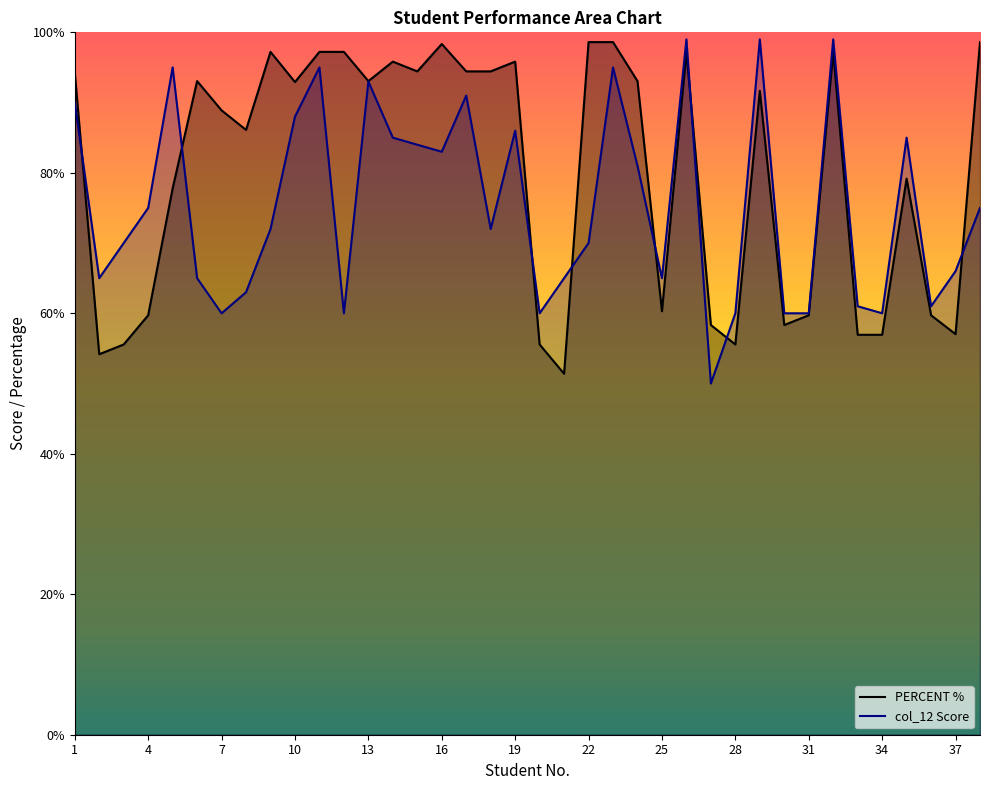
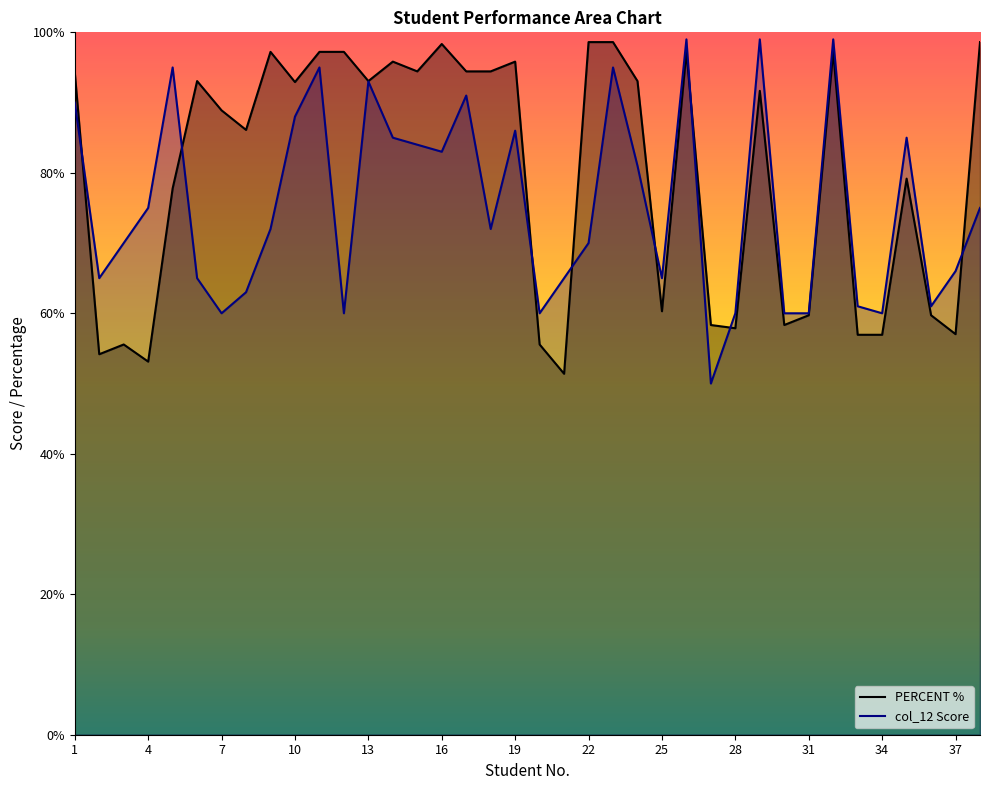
PERCENT %, 4: 60% -> 53%
PERCENT %, 28: 56% -> 58%
